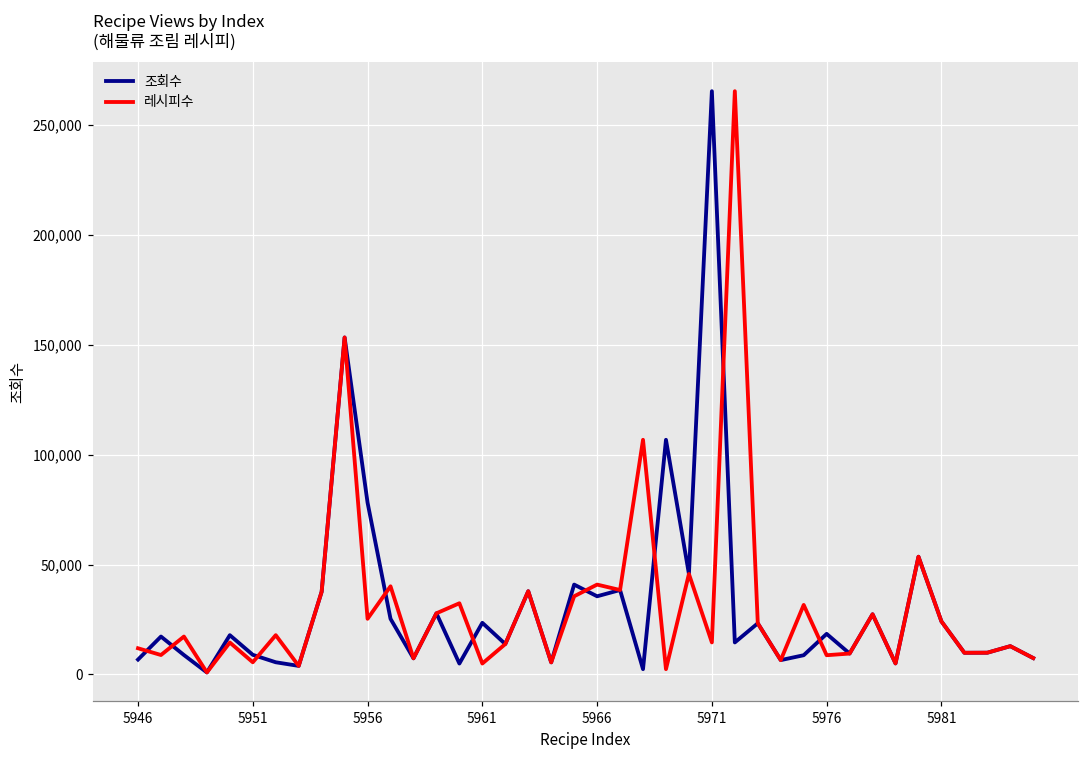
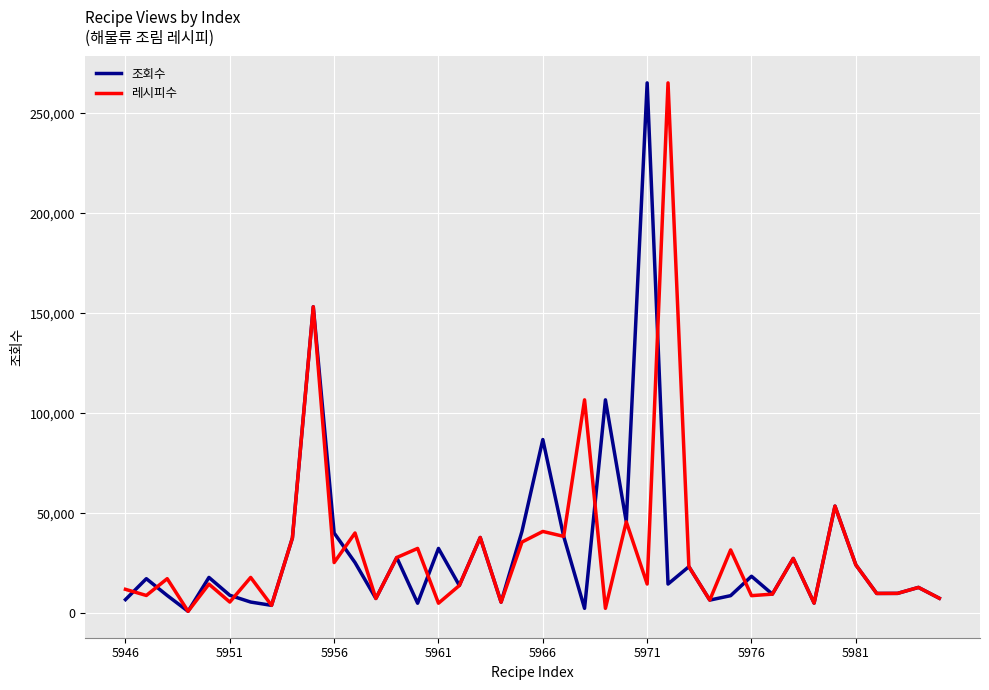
조회수, 5956: 78,000 -> 40,000
조회수, 5961: 23,000 -> 32,000
조회수, 5966: 36,000 -> 87,000
